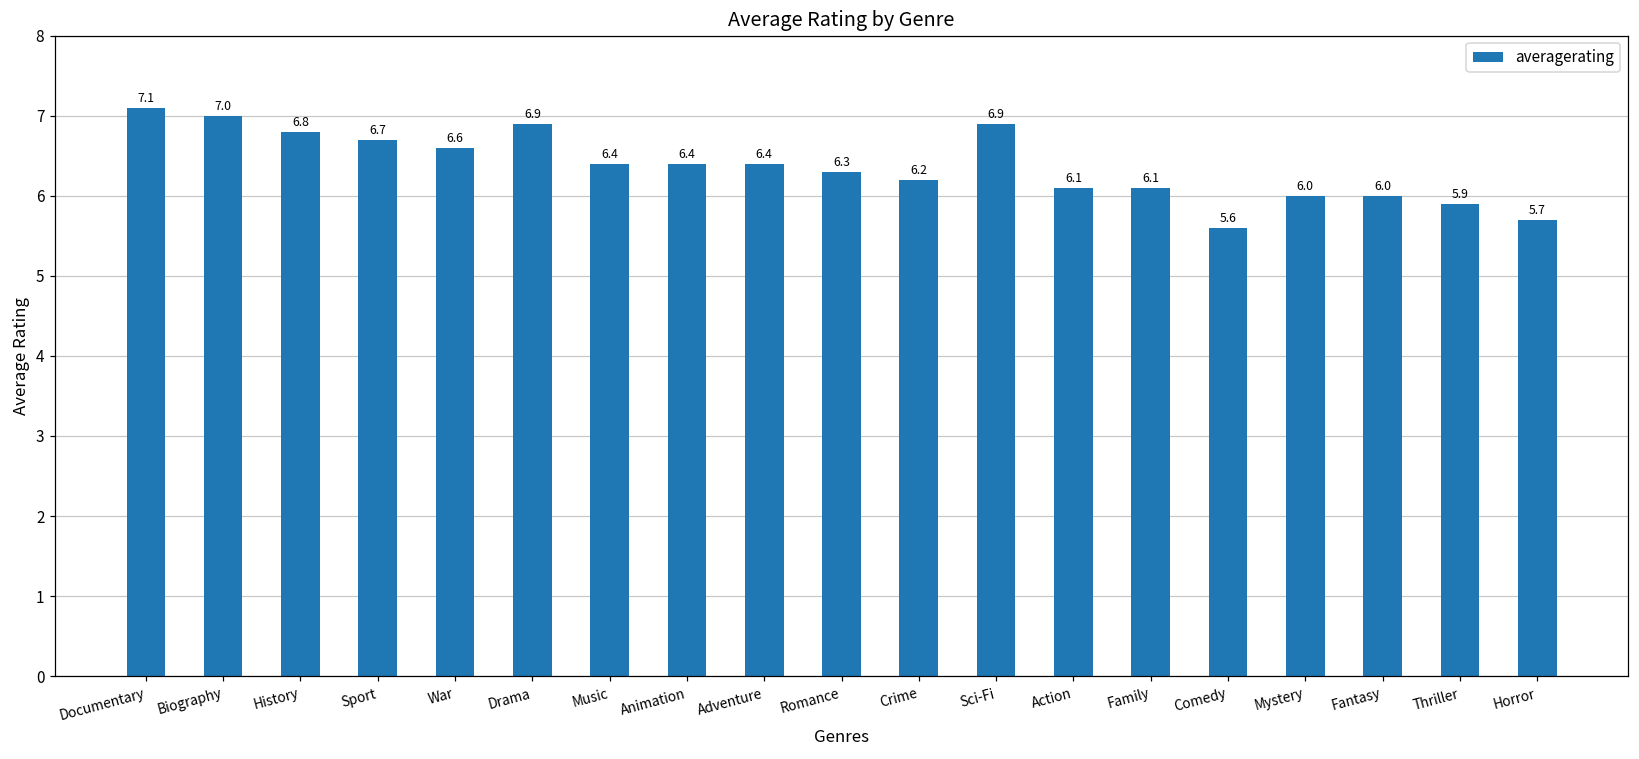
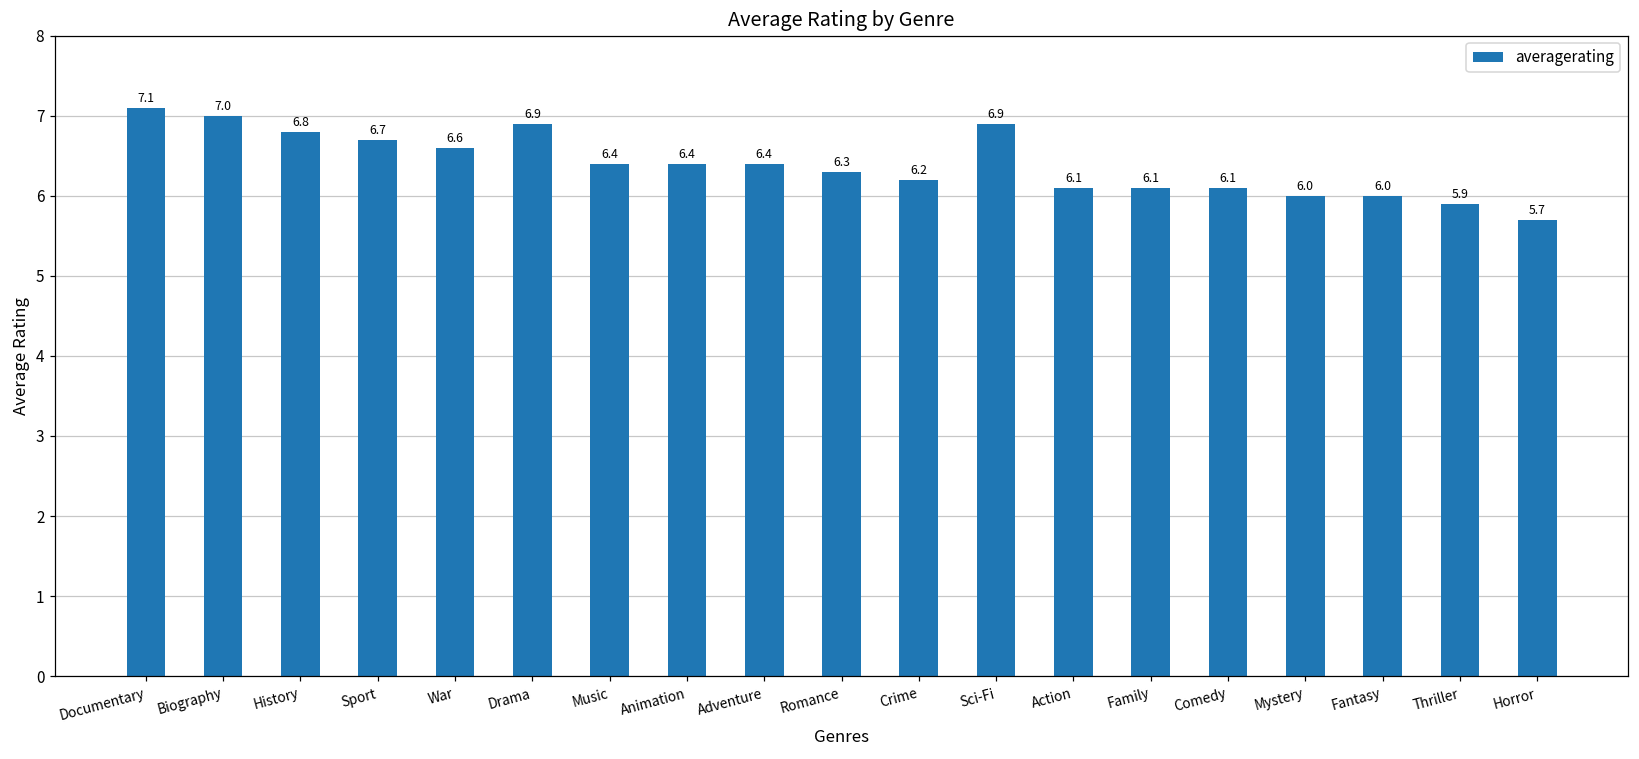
Comedy: 5.6 -> 6.1
